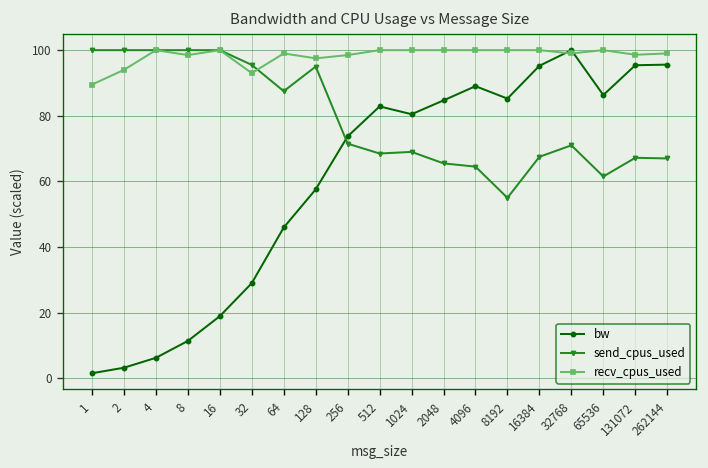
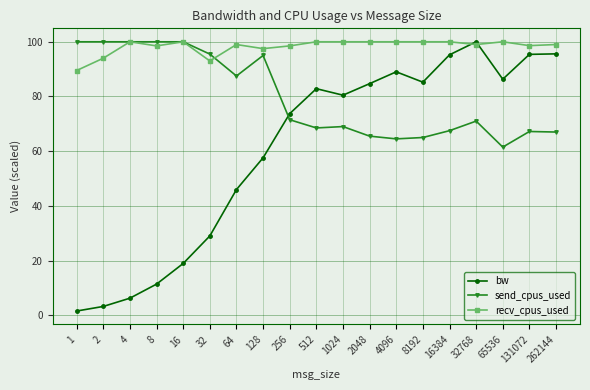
send_cpus_used, 8192: 55 -> 65
